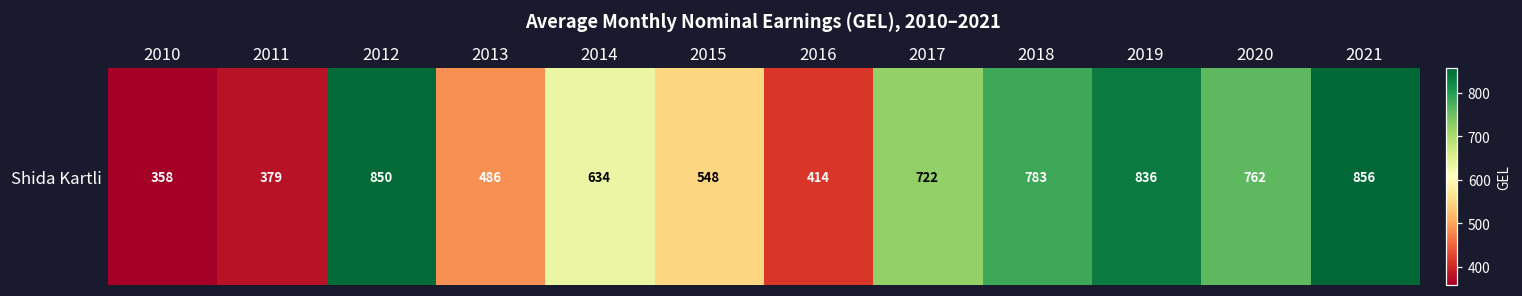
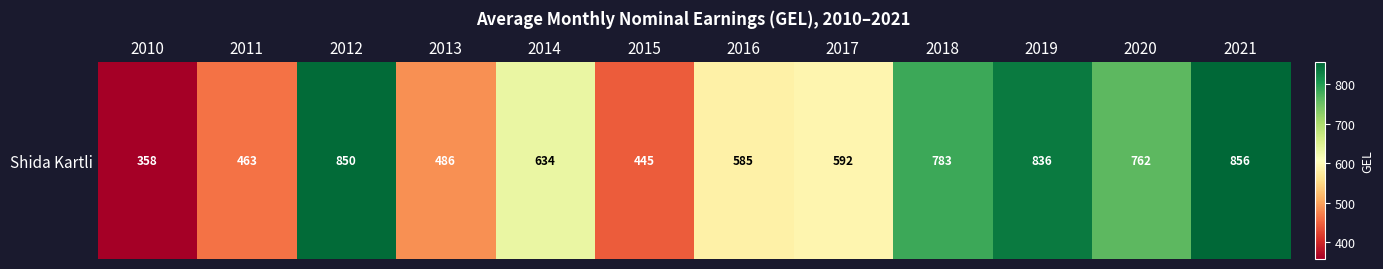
Shida Kartli, 2011: 379 -> 463
Shida Kartli, 2015: 548 -> 445
Shida Kartli, 2016: 414 -> 585
Shida Kartli, 2017: 722 -> 592
